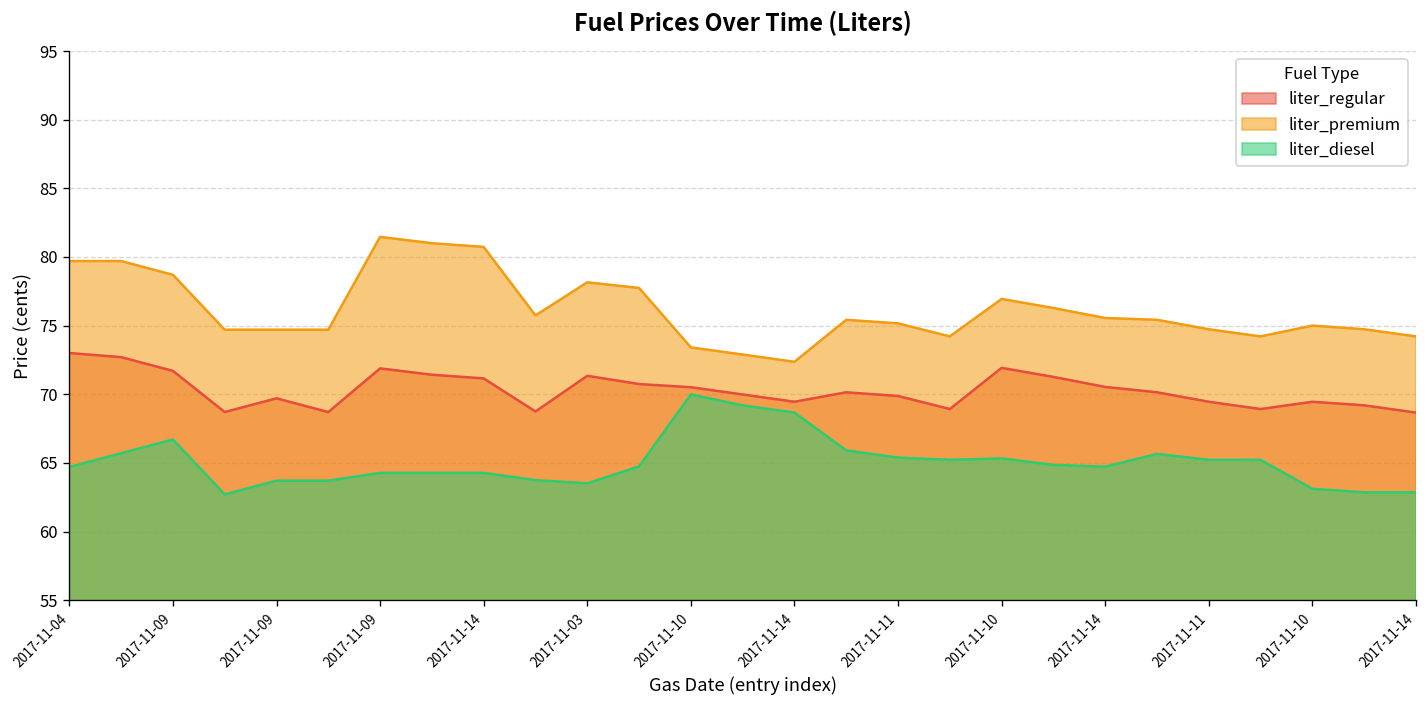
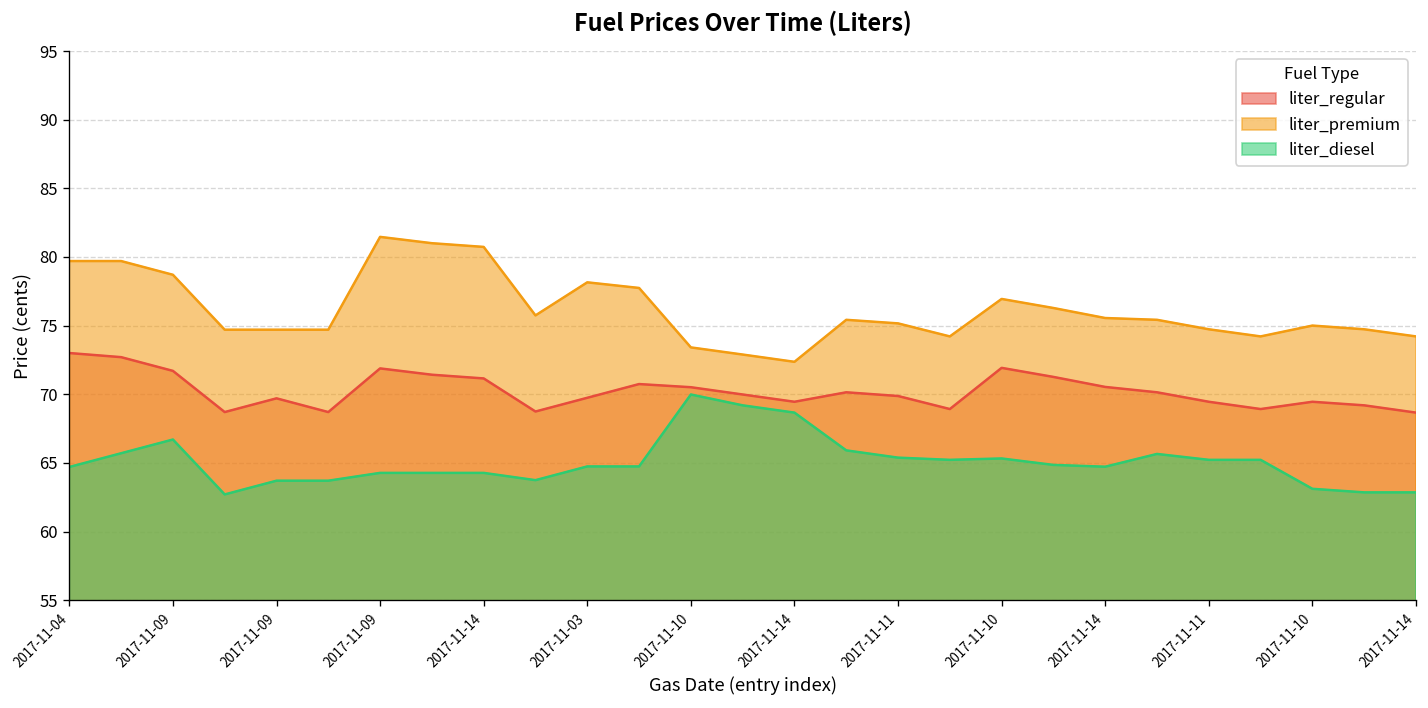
liter_regular, 2017-11-03: 71.3 -> 69.7
liter_diesel, 2017-11-03: 63.5 -> 64.7
